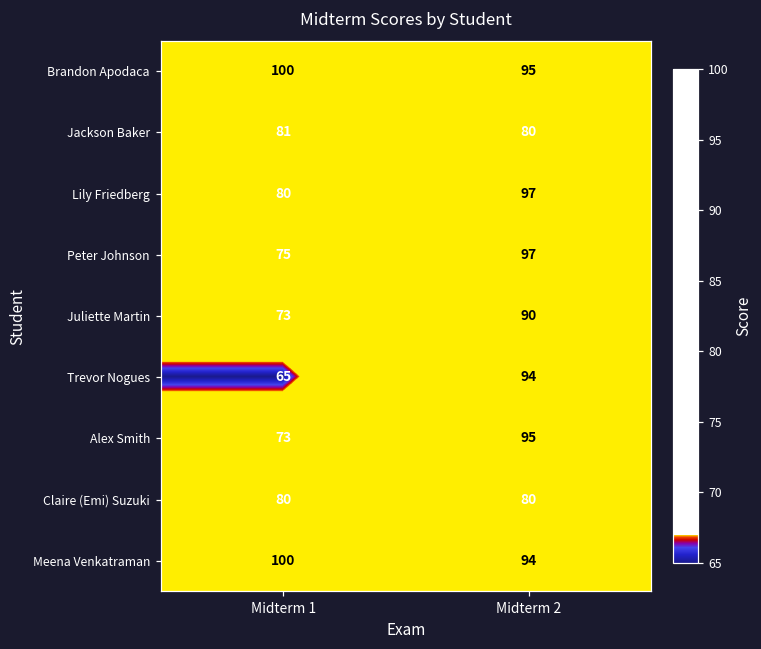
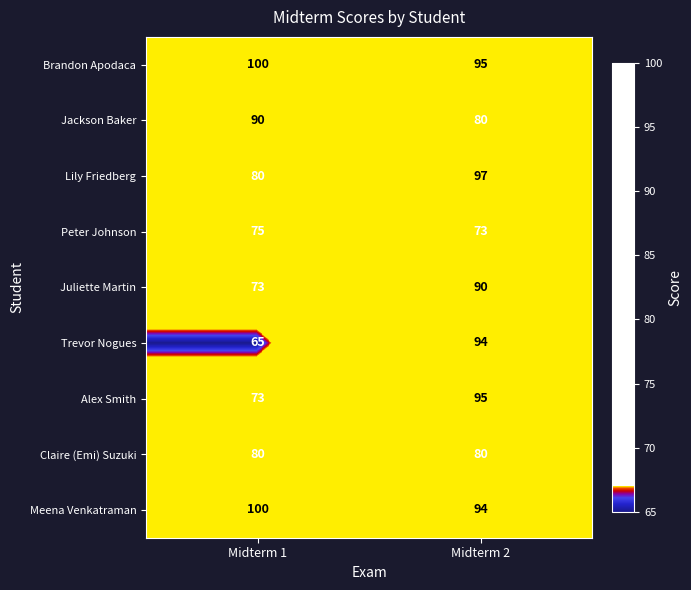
Jackson Baker, Midterm 1: 81 -> 90
Peter Johnson, Midterm 2: 97 -> 73
